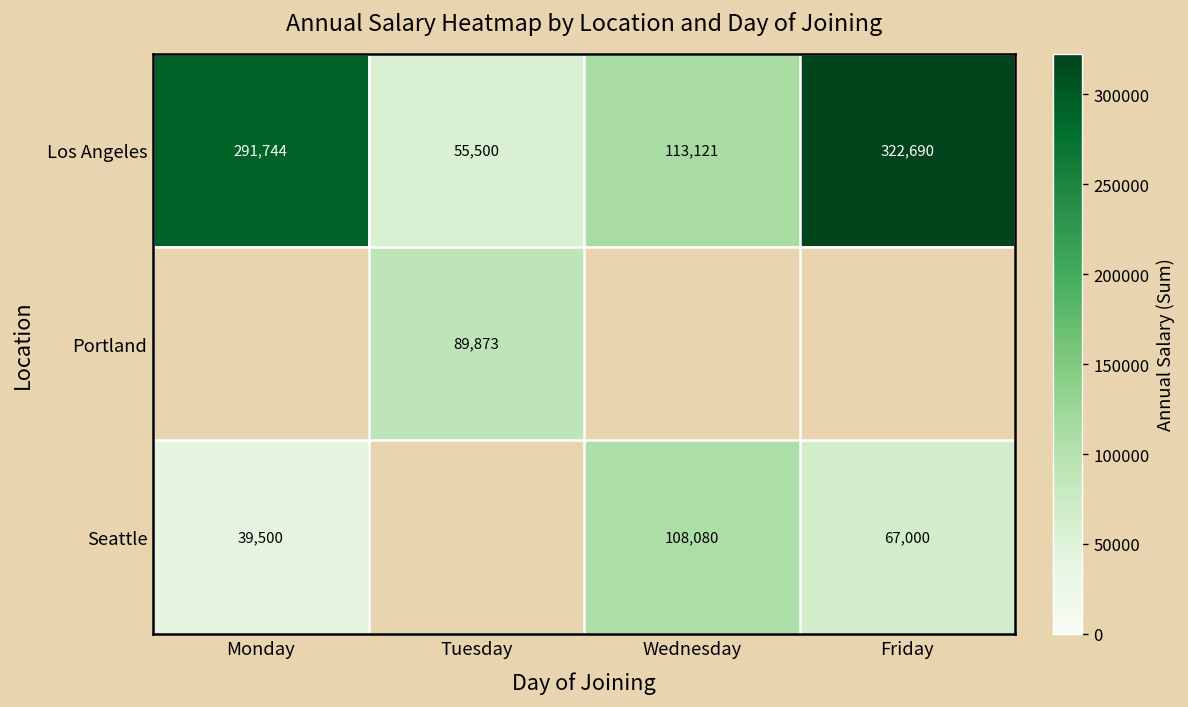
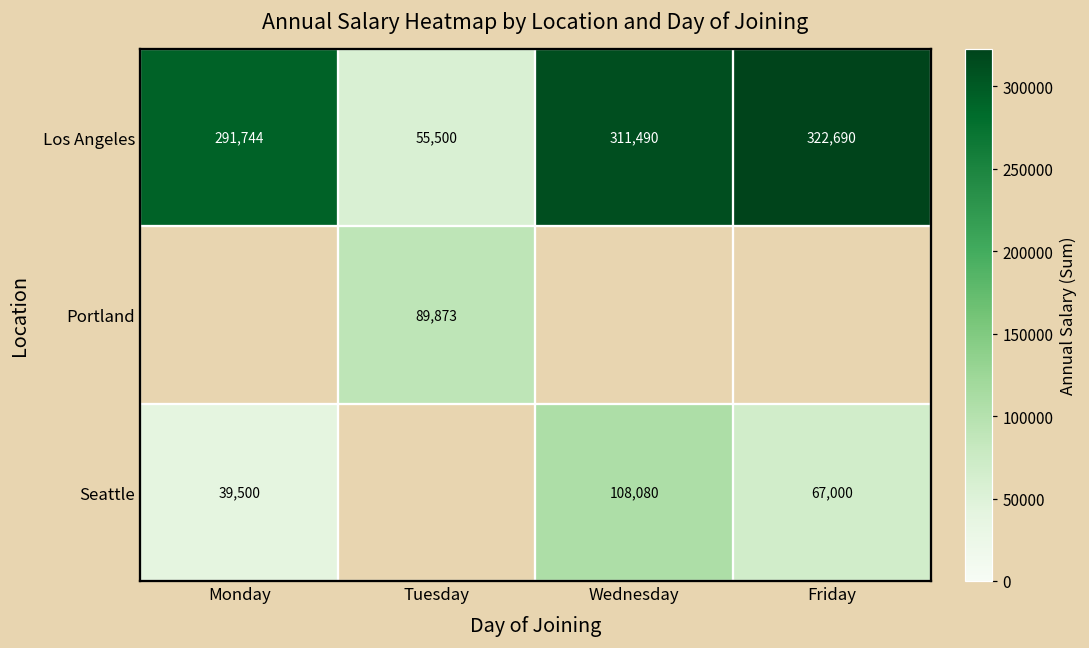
Los Angeles, Wednesday: 113,121 -> 311,490
